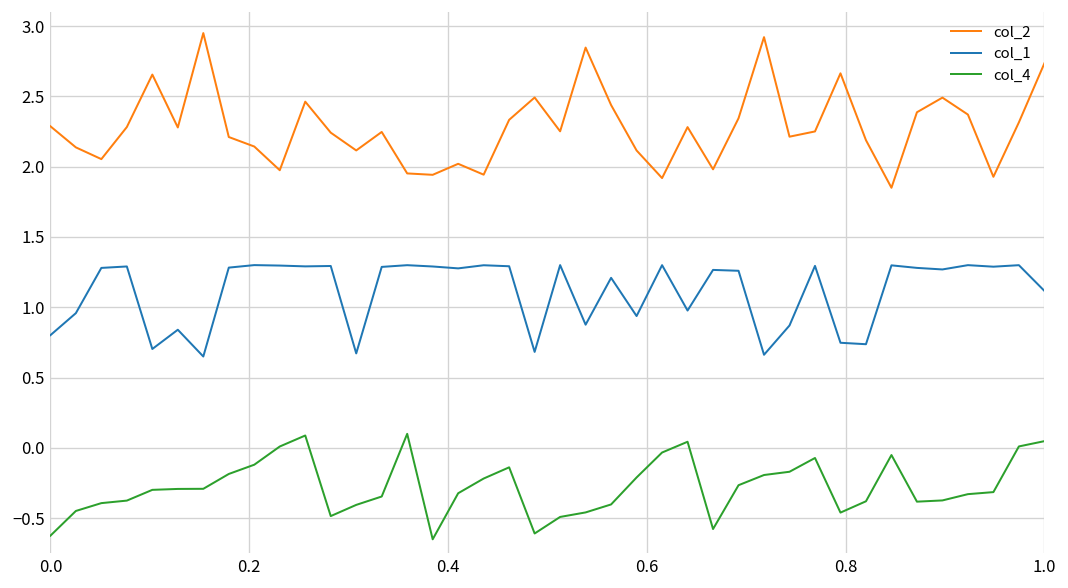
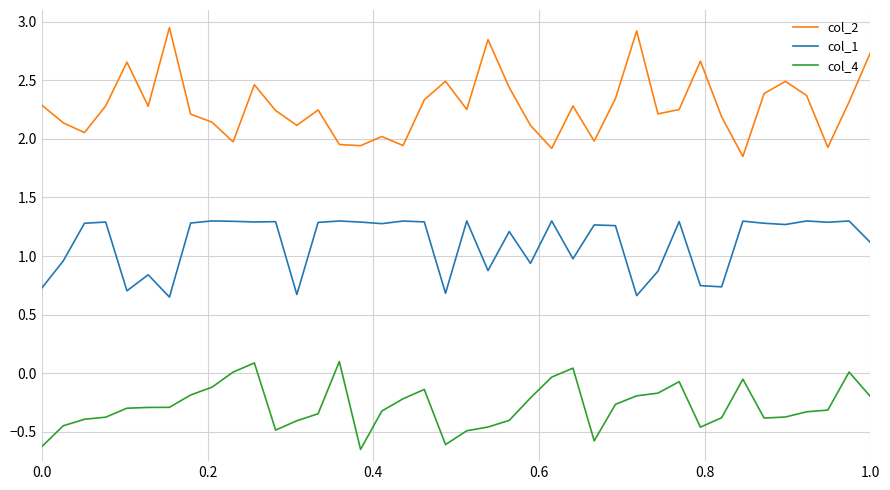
col_1, 0.0: 0.80 -> 0.73
col_4, 1.0: 0.05 -> -0.20
